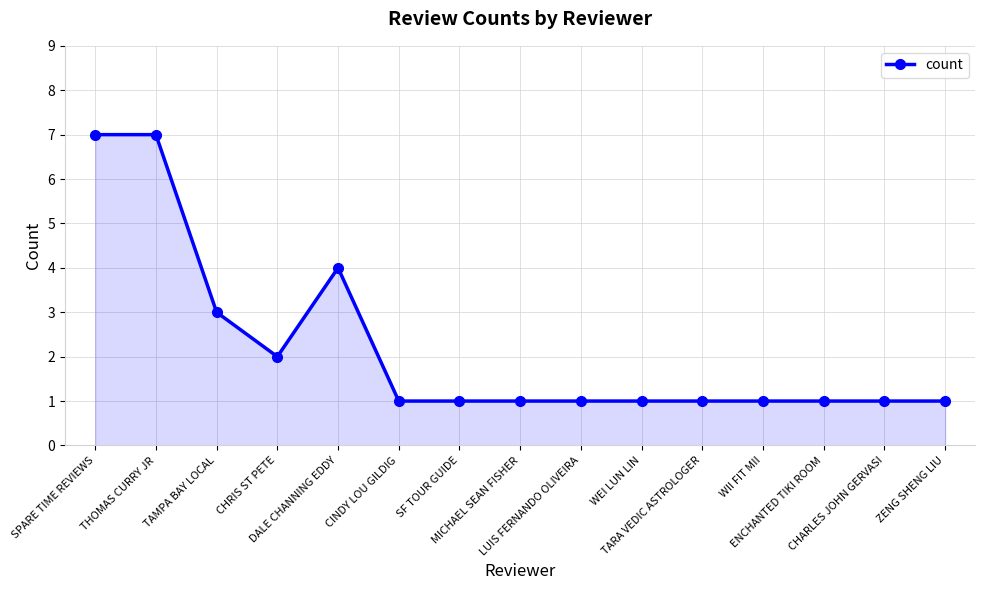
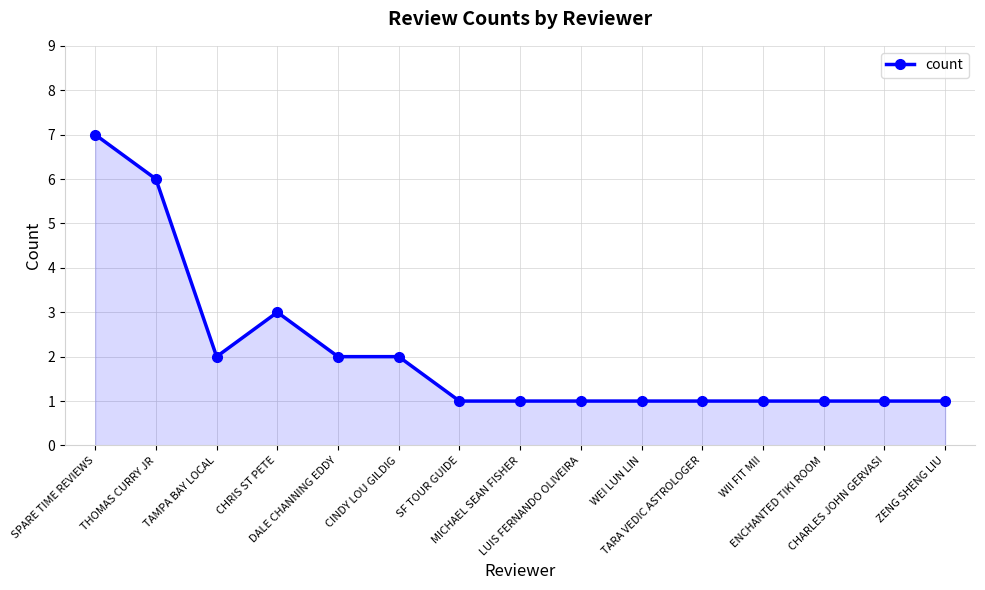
THOMAS CURRY JR: 7 -> 6
TAMPA BAY LOCAL: 3 -> 2
CHRIS ST PETE: 2 -> 3
DALE CHANNING EDDY: 4 -> 2
CINDY LOU GILDIG: 1 -> 2
